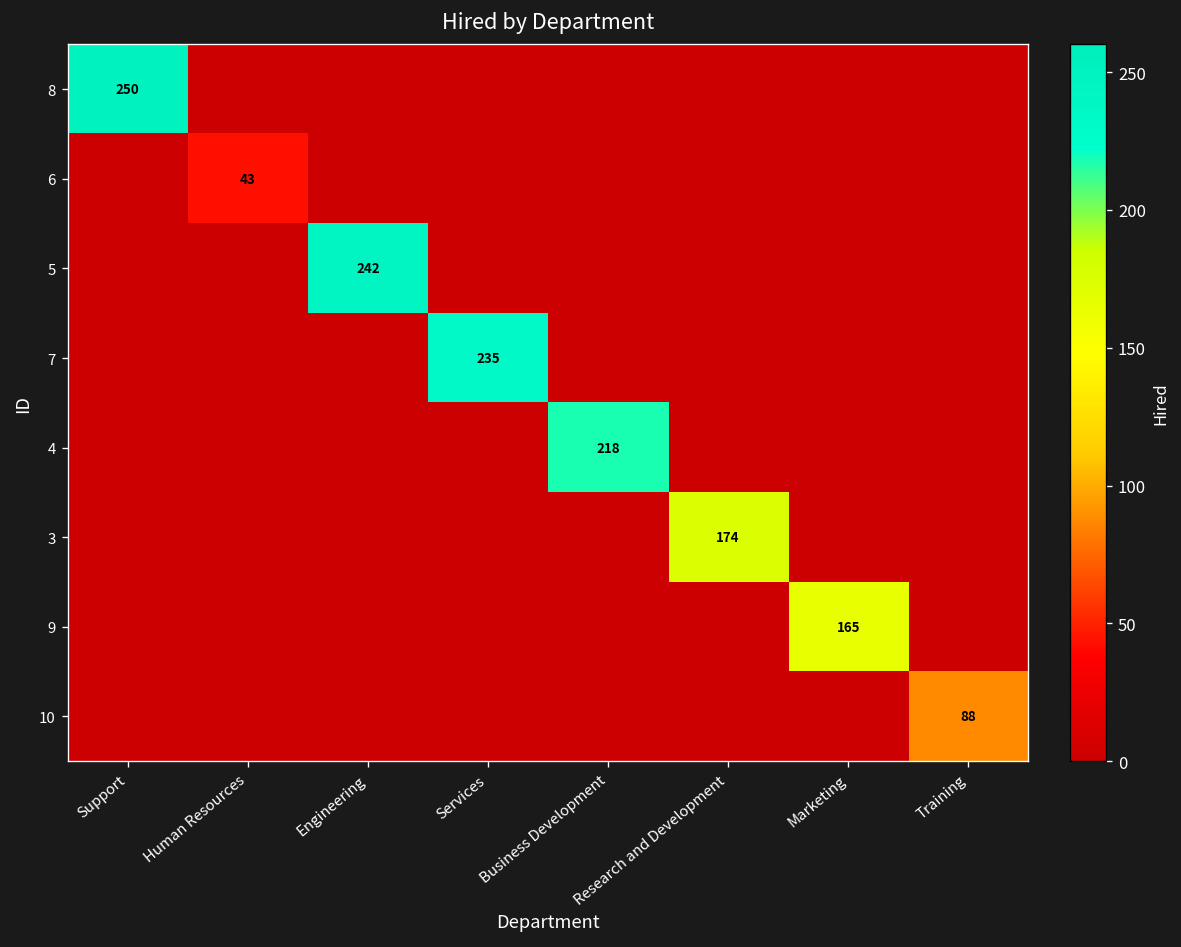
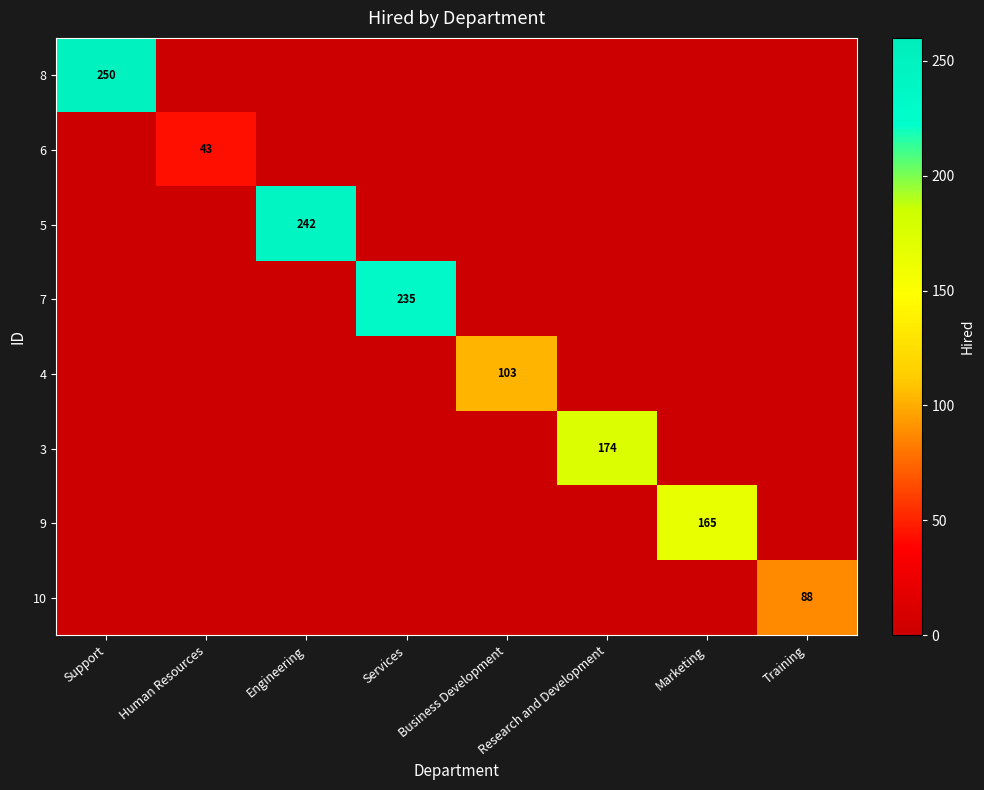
4, Business Development: 218 -> 103
